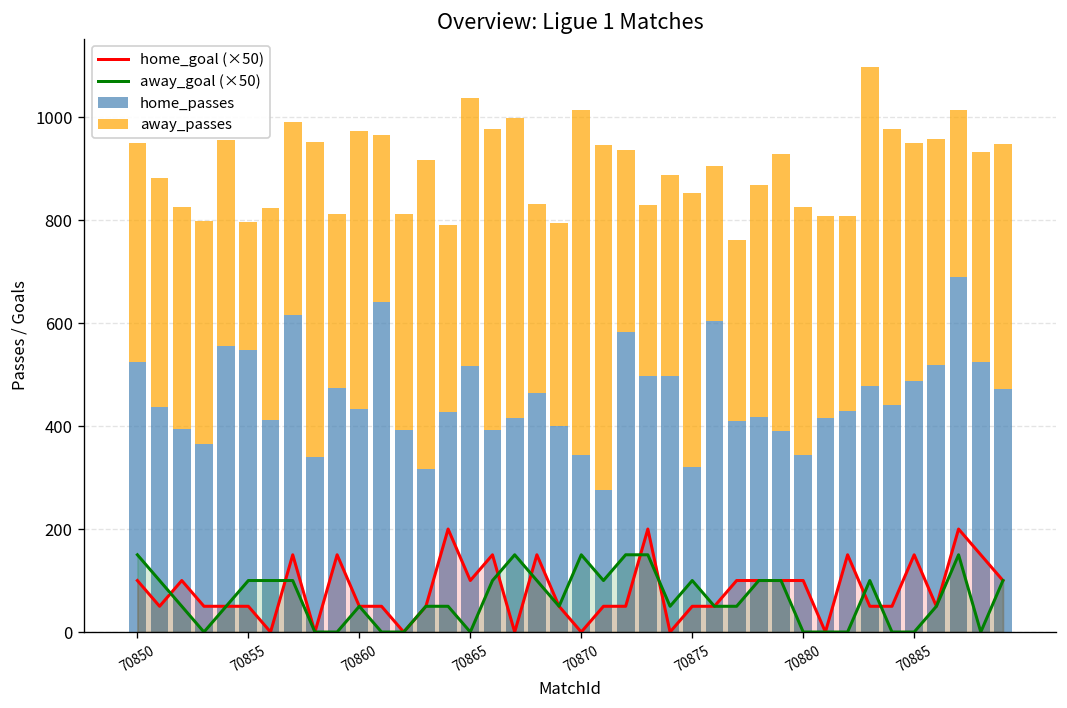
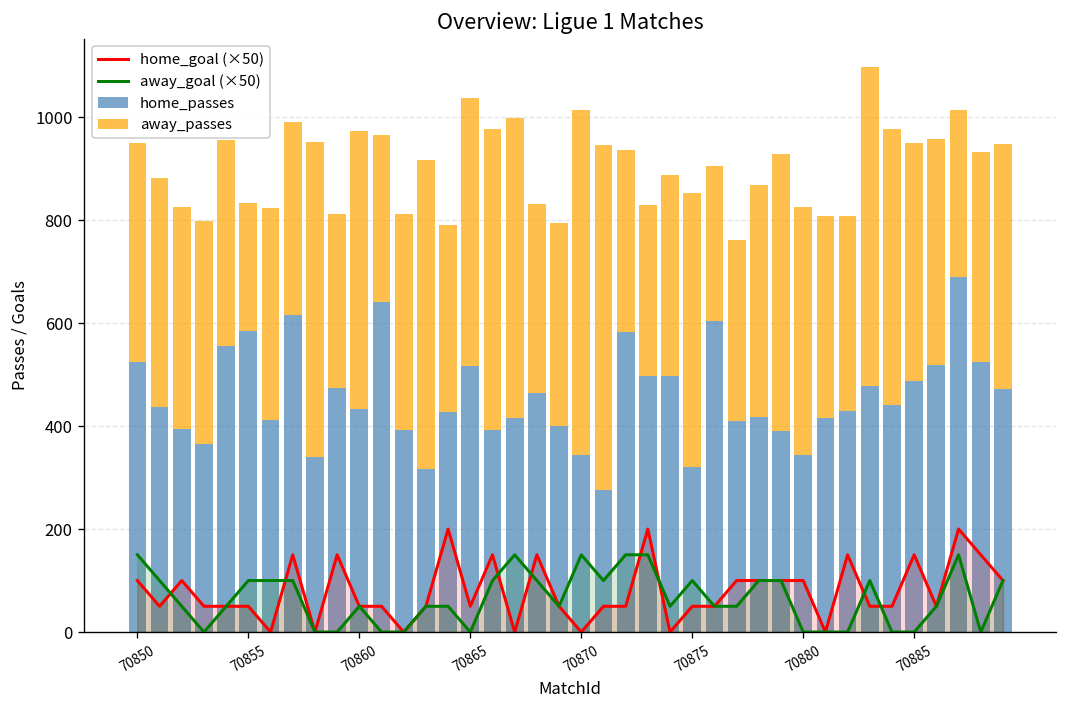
home_passes, 70855: 550 -> 580
home_goal (×50), 70865: 100 -> 50
